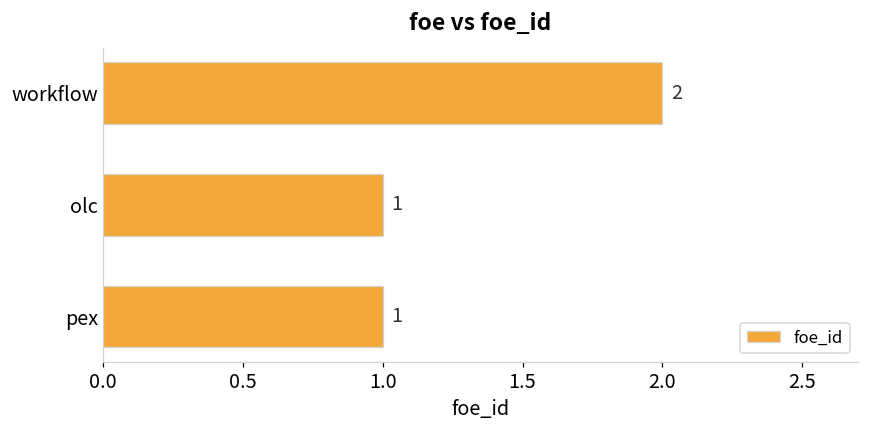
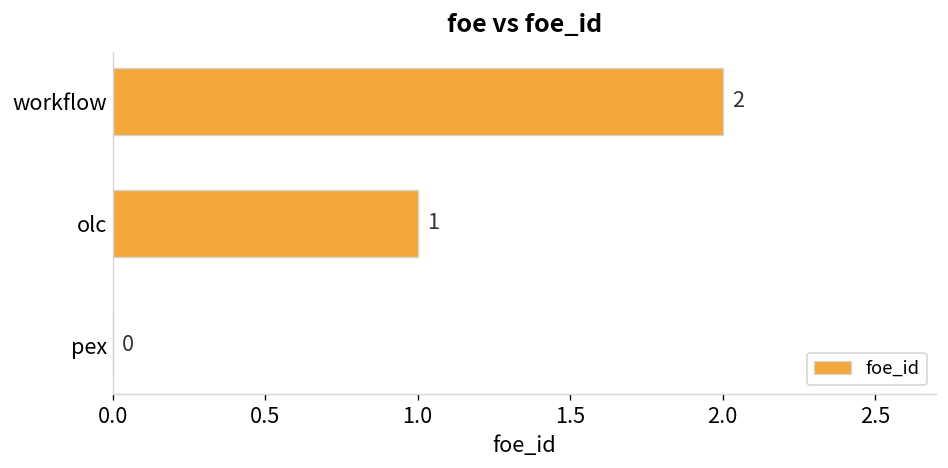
pex: 1 -> 0
